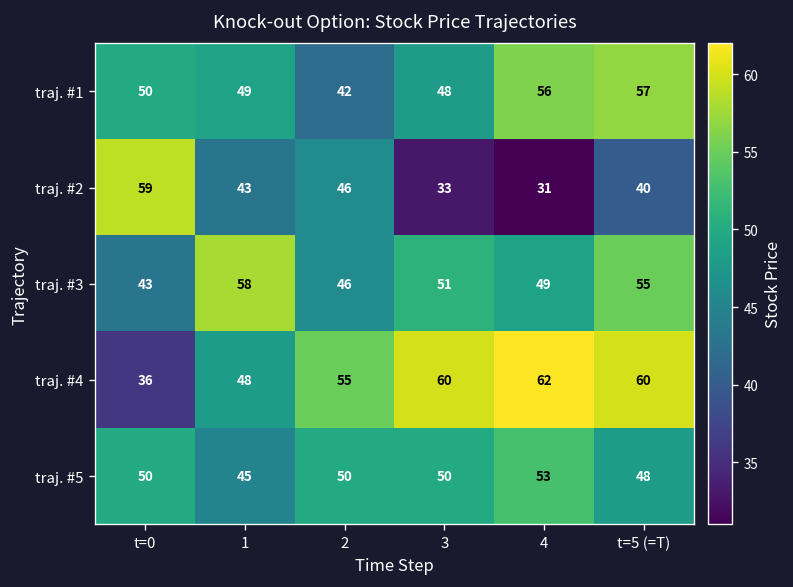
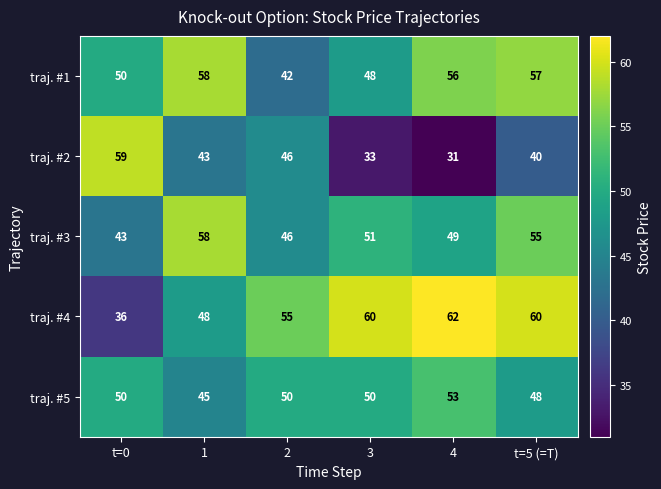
traj. #1, 1: 49 -> 58
